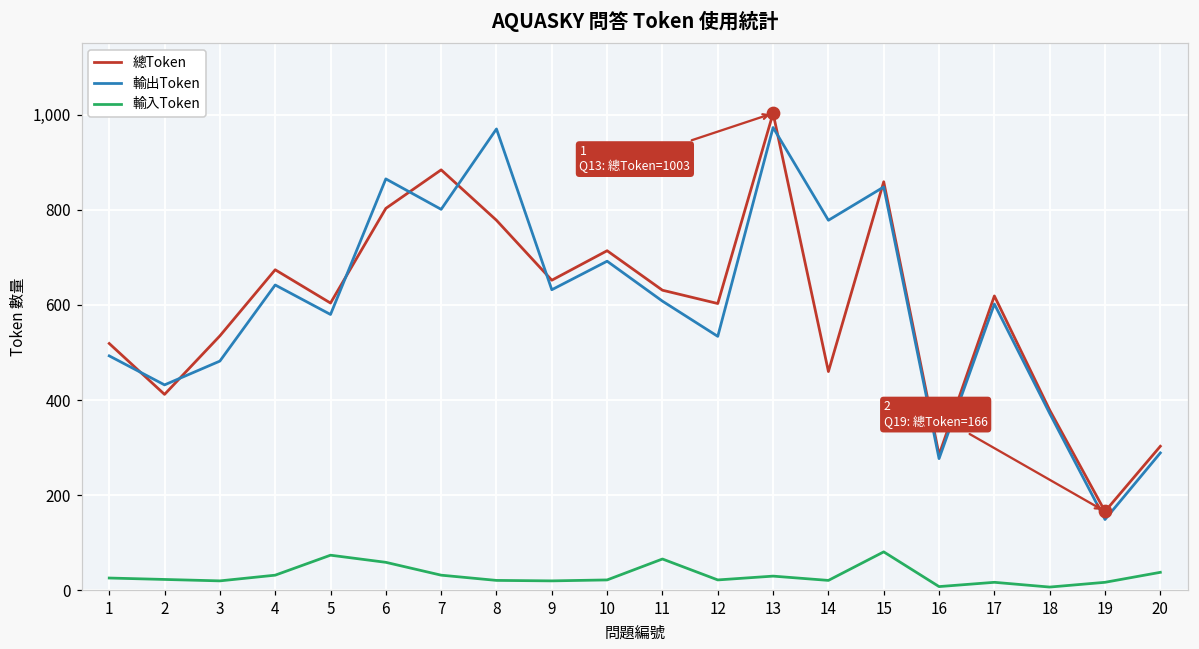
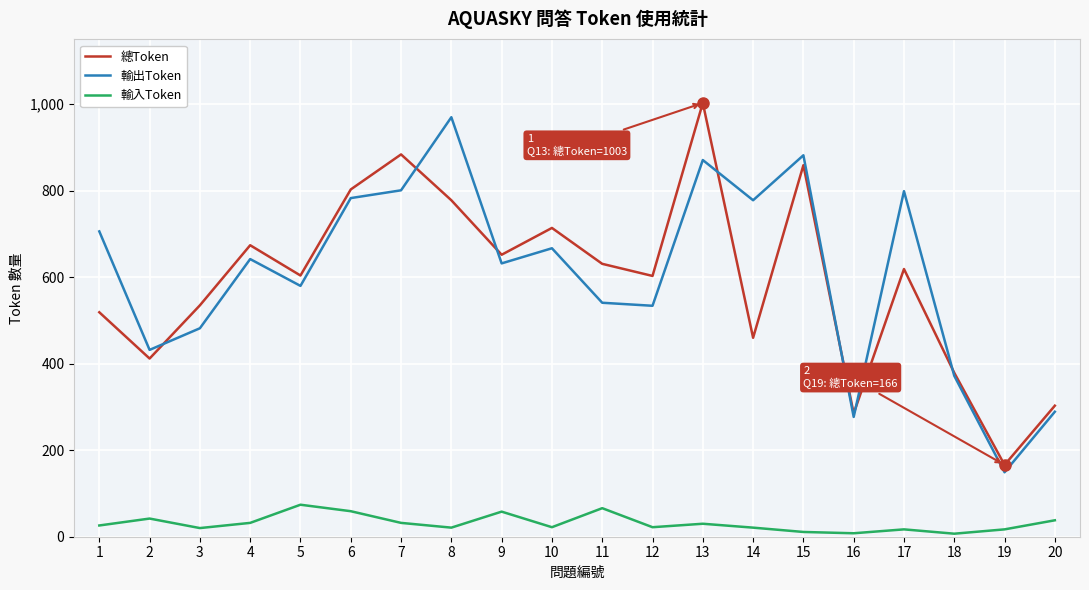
輸出Token, 1: 490 -> 710
輸入Token, 2: 20 -> 40
輸出Token, 6: 870 -> 780
輸入Token, 9: 20 -> 60
輸出Token, 10: 690 -> 670
輸出Token, 11: 610 -> 540
輸出Token, 13: 970 -> 870
輸出Token, 15: 850 -> 880
輸入Token, 15: 80 -> 10
輸出Token, 17: 600 -> 800
